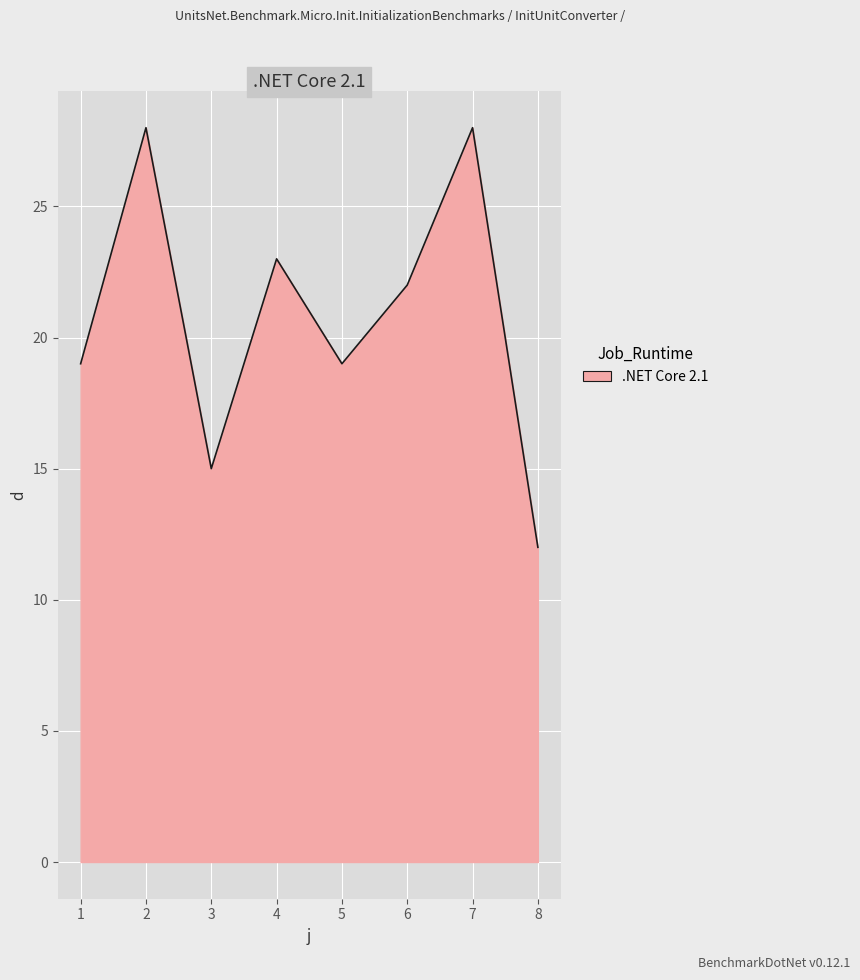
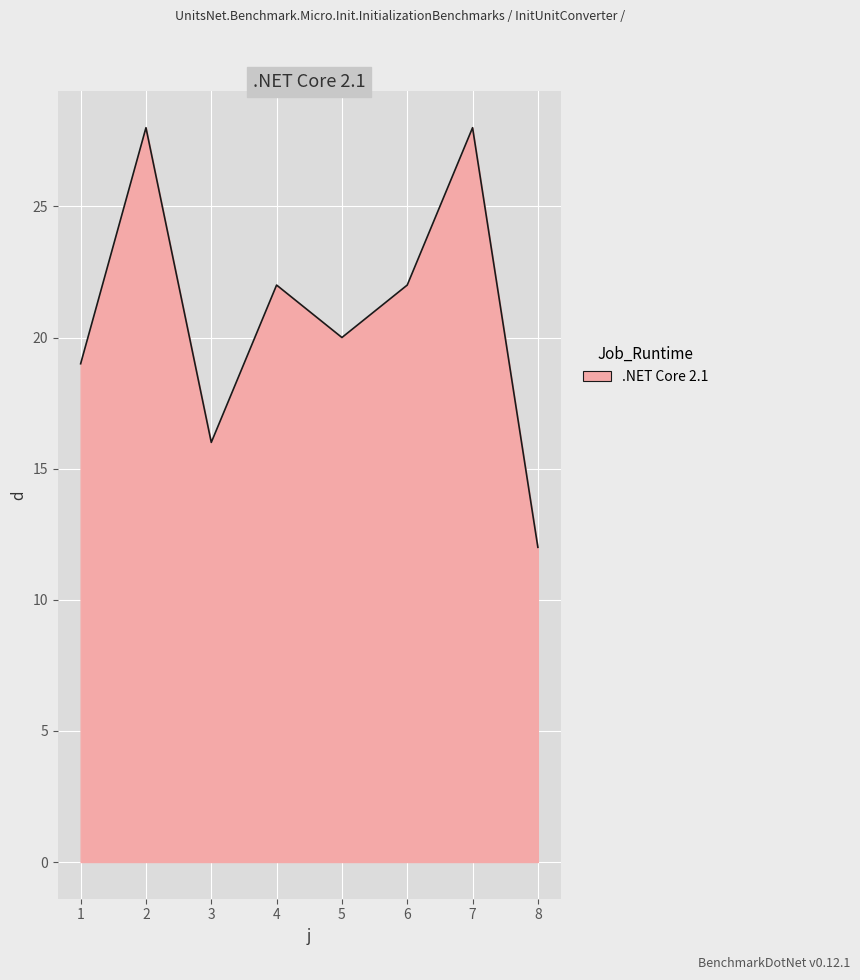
3: 15 -> 16
4: 23 -> 22
5: 19 -> 20
